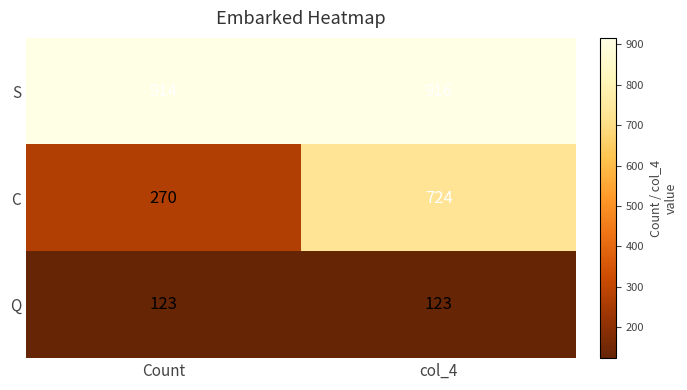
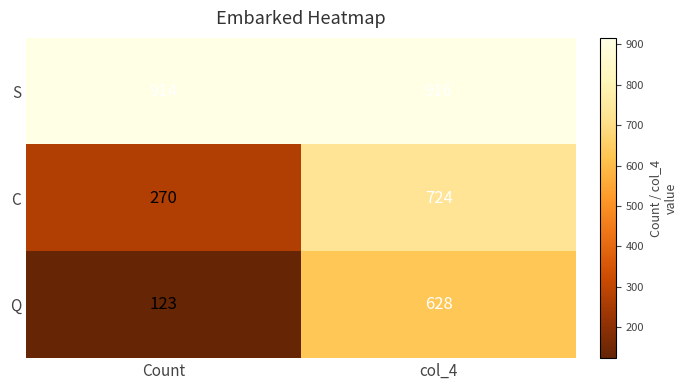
Q, col_4: 123 -> 628
